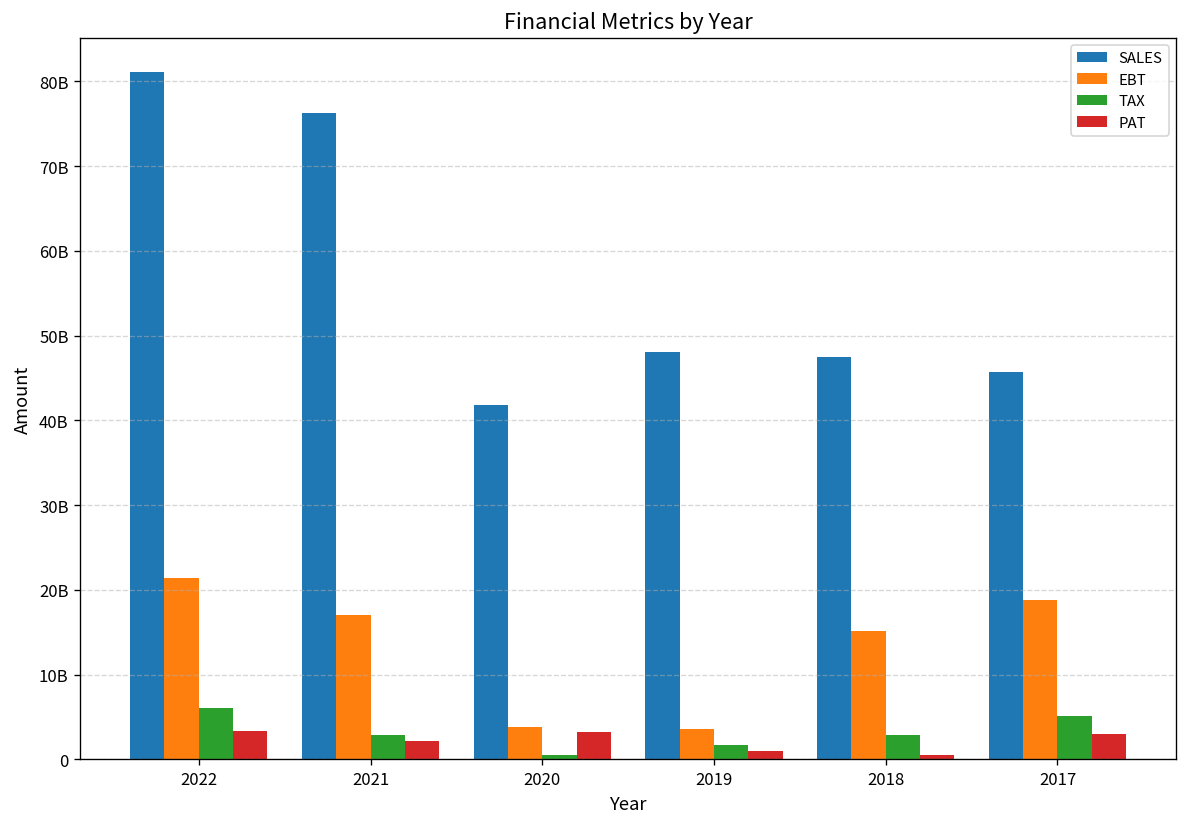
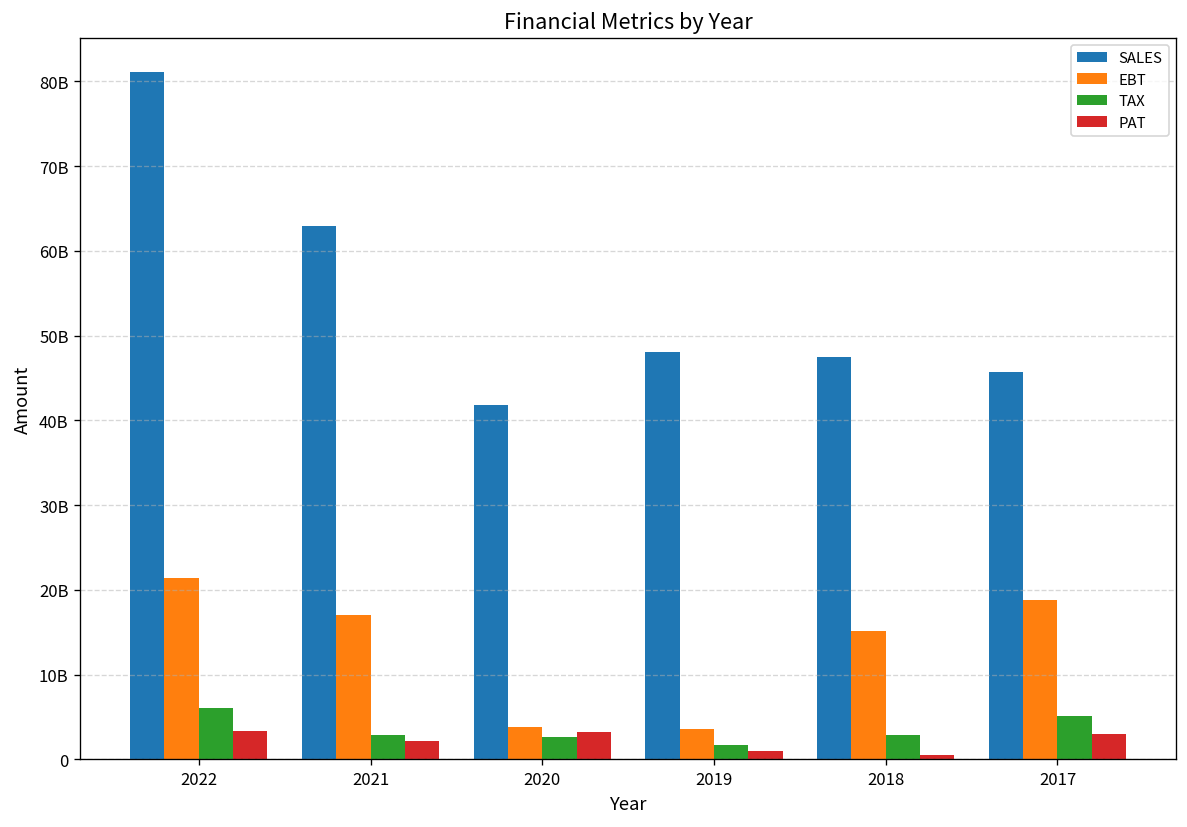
SALES, 2021: 76000000000 -> 63000000000
TAX, 2020: 0 -> 3000000000
